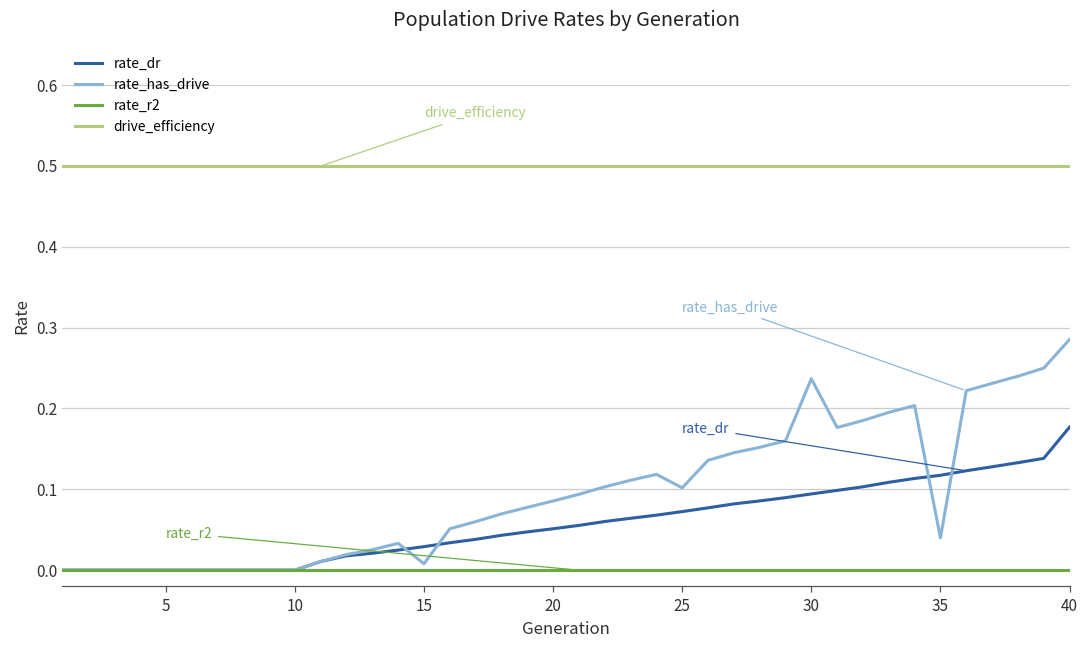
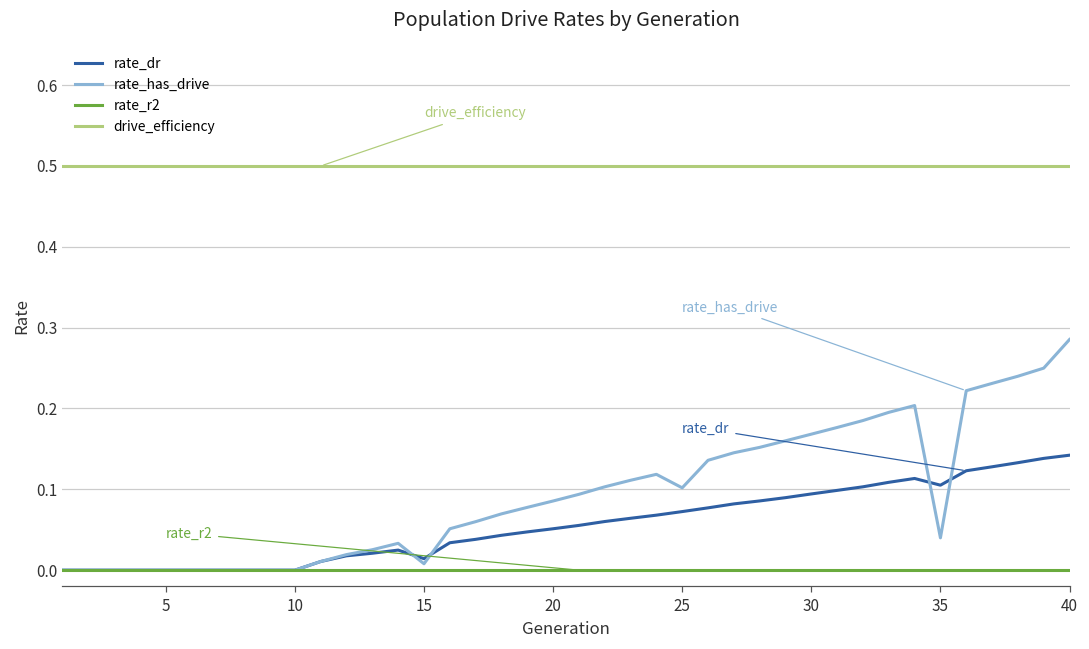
rate_dr, 15: 0.03 -> 0.01
rate_has_drive, 30: 0.24 -> 0.17
rate_dr, 35: 0.12 -> 0.11
rate_dr, 40: 0.18 -> 0.14
